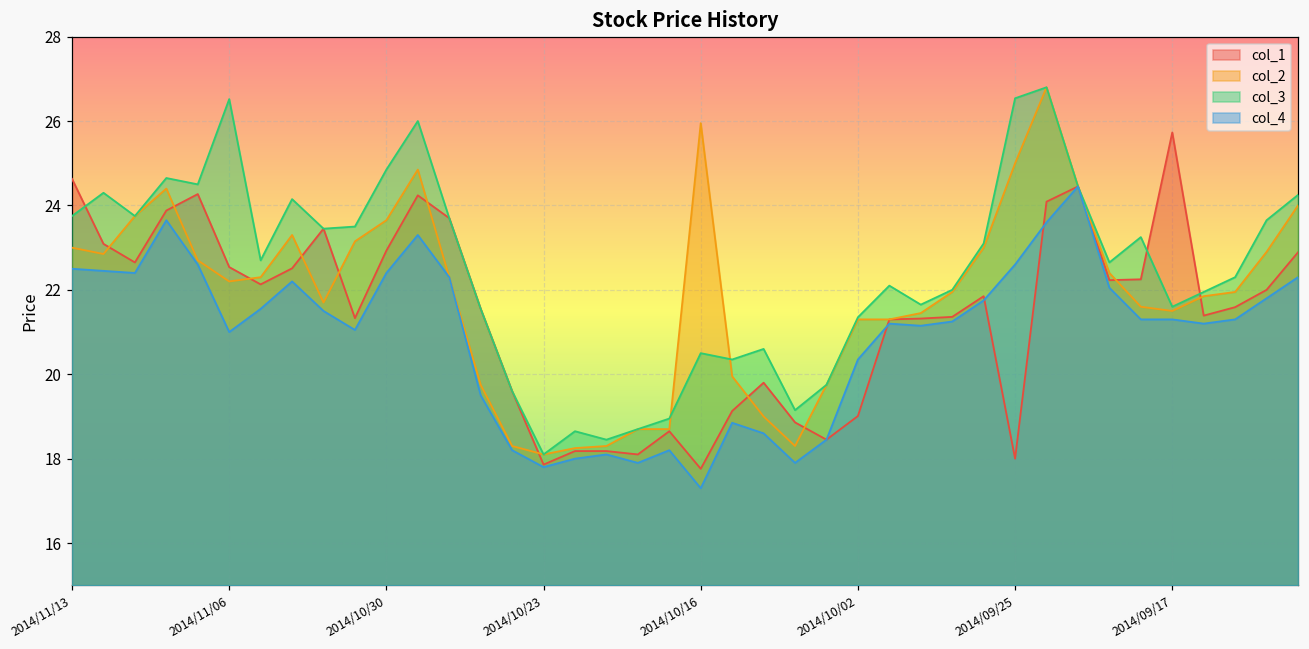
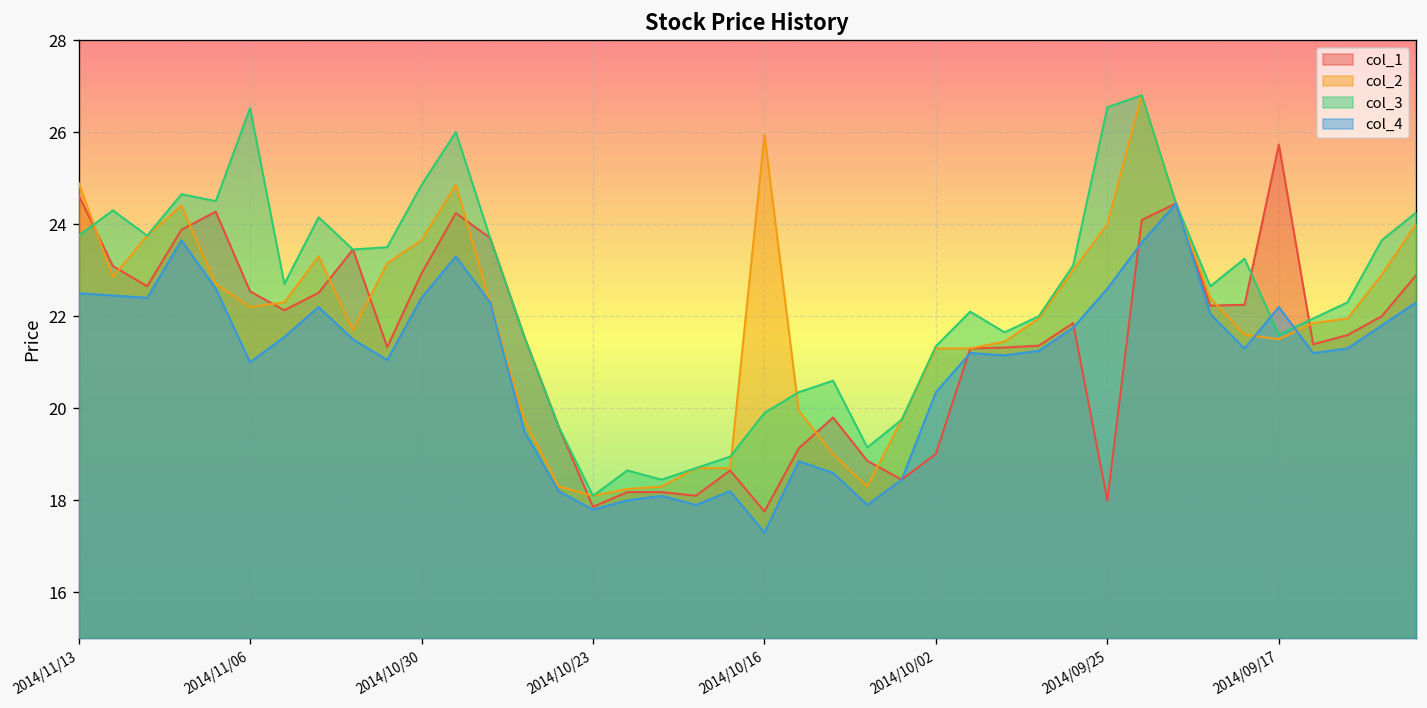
col_2, 2014/11/13: 23.0 -> 24.9
col_3, 2014/10/16: 20.5 -> 19.9
col_2, 2014/09/25: 25 -> 24
col_4, 2014/09/17: 21.3 -> 22.2
